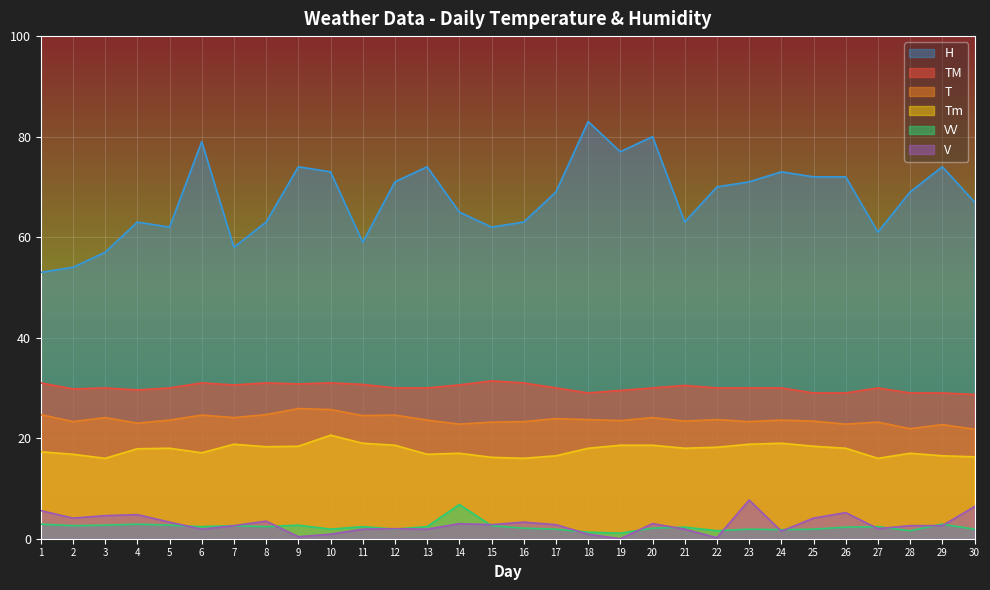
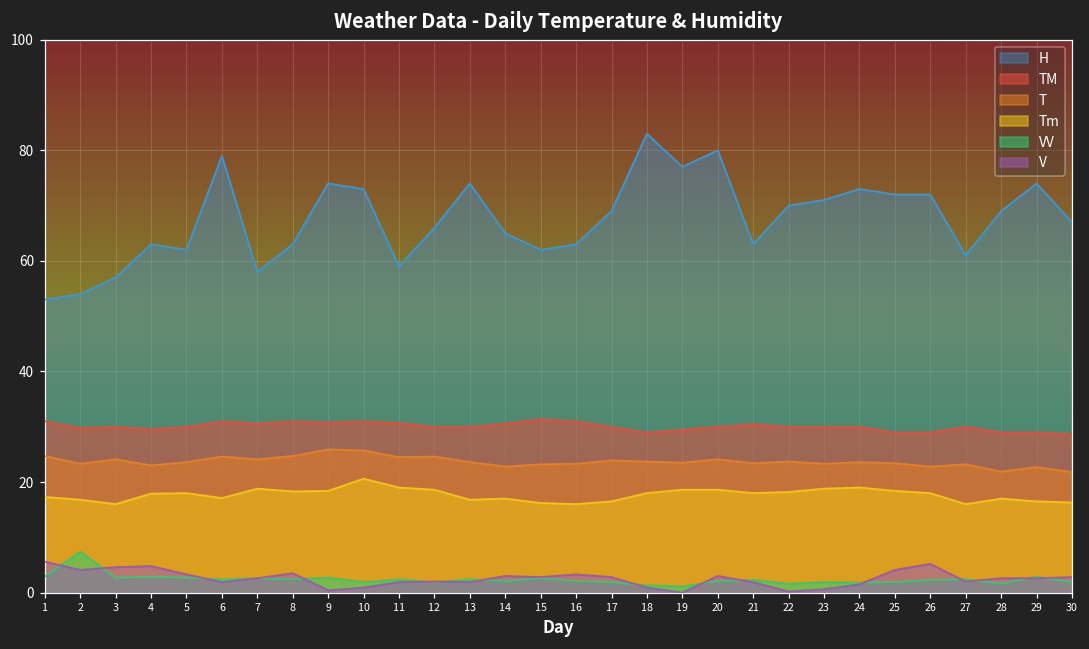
VV, 2: 3 -> 7
H, 12: 71 -> 66
VV, 14: 7 -> 2
V, 23: 8 -> 1
V, 30: 6 -> 3
